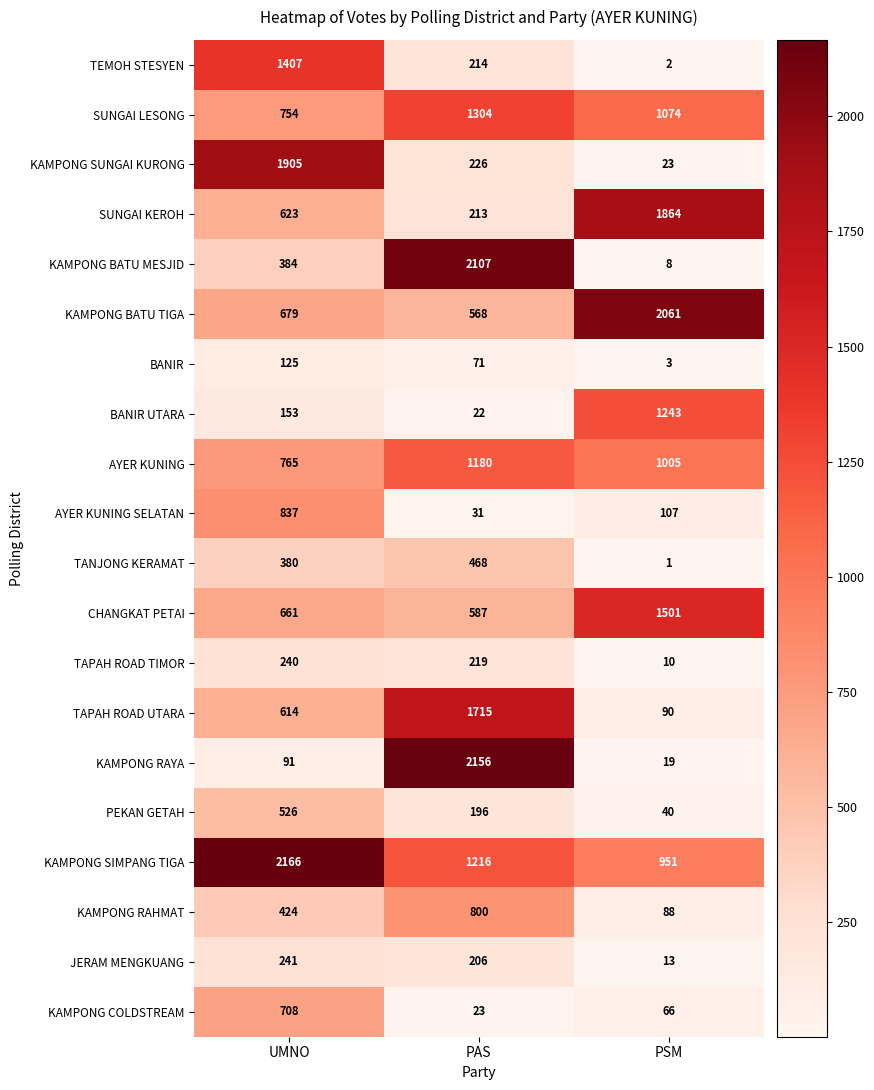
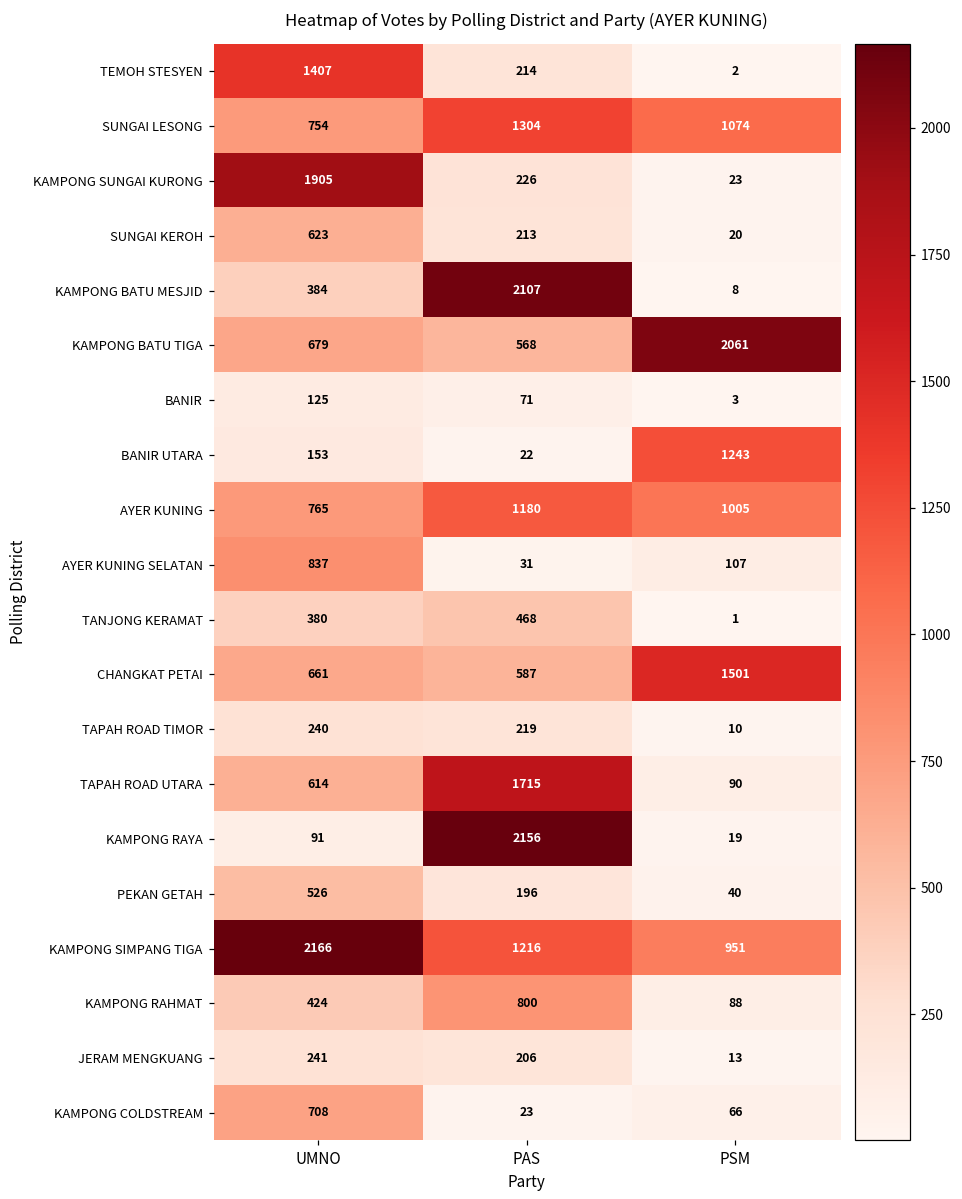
SUNGAI KEROH, PSM: 1864 -> 20
